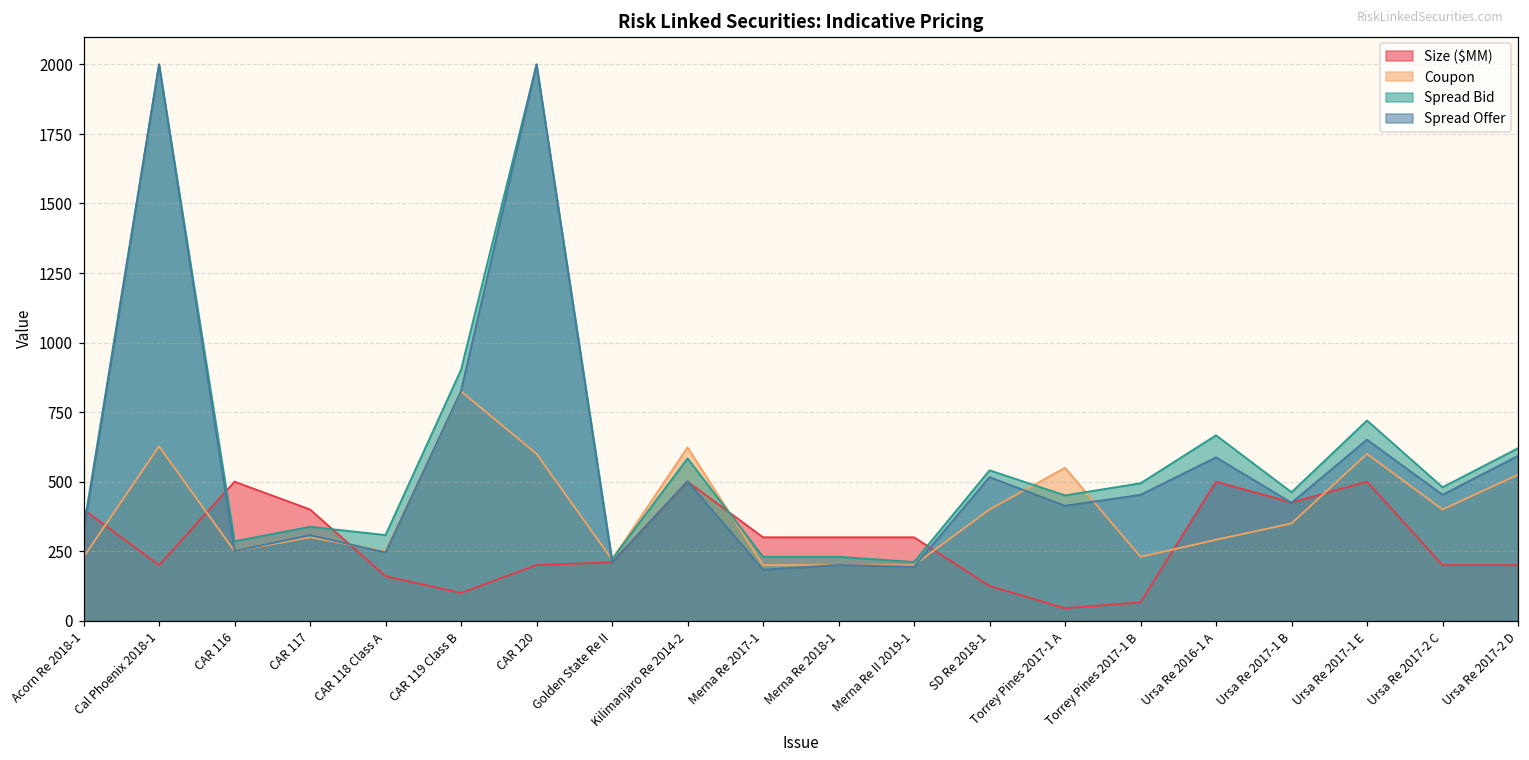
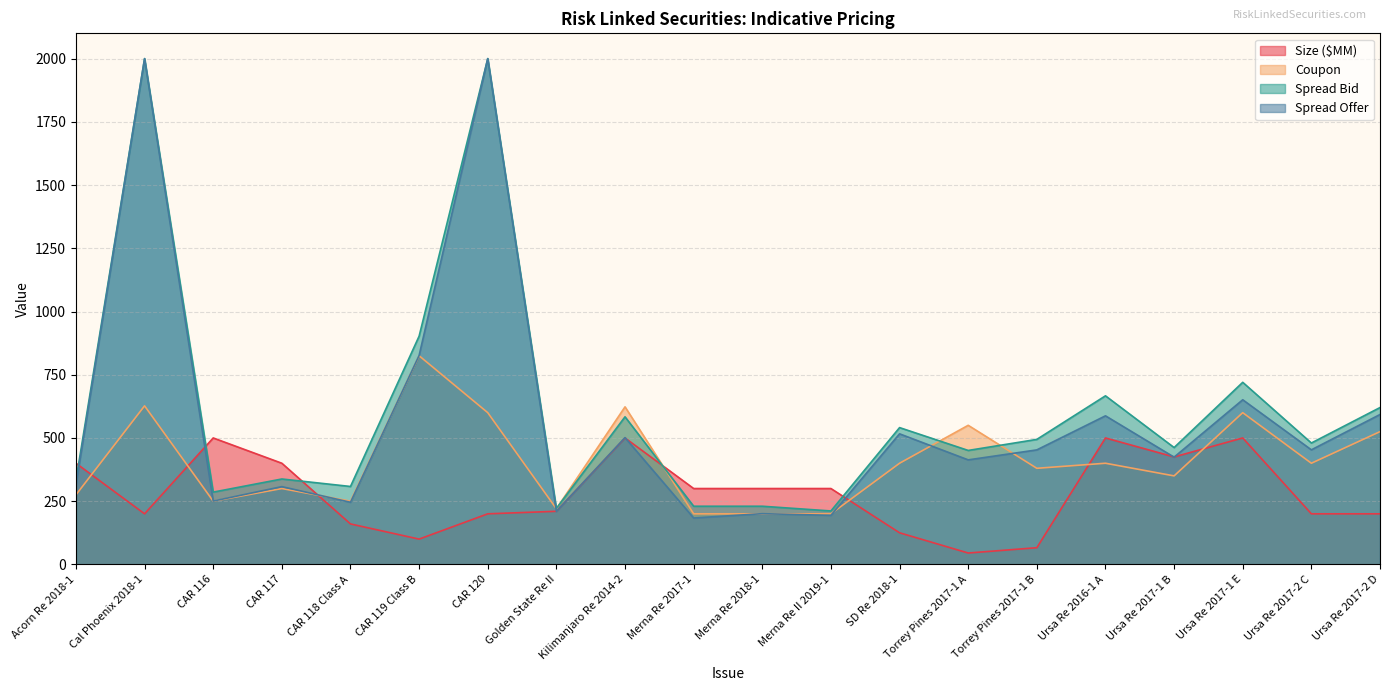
Coupon, Acorn Re 2018-1: 230 -> 280
Coupon, Torrey Pines 2017-1 B: 230 -> 380
Coupon, Ursa Re 2016-1 A: 290 -> 400
